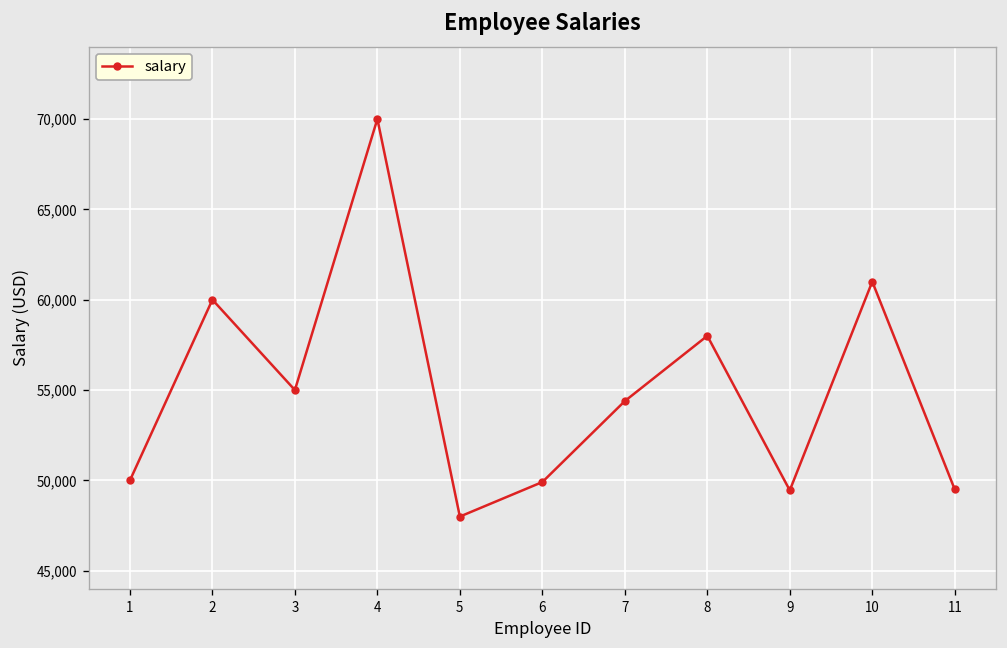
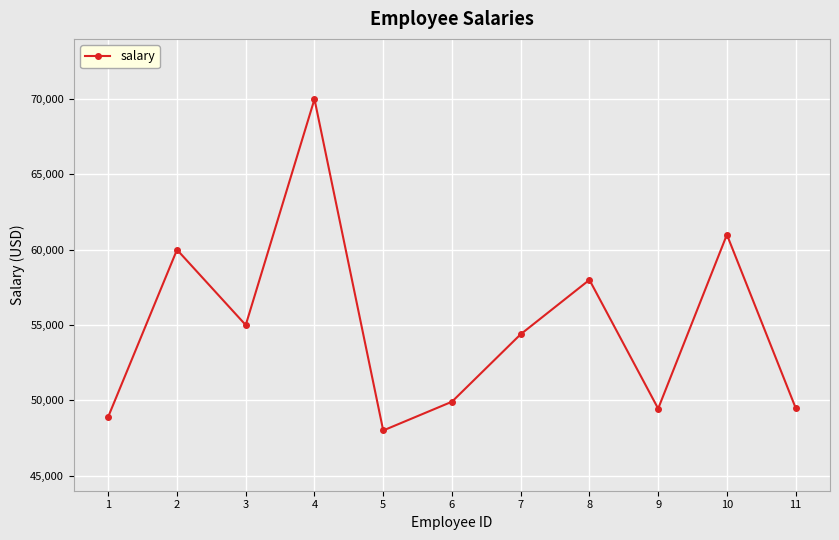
1: 50,000 -> 48,900
